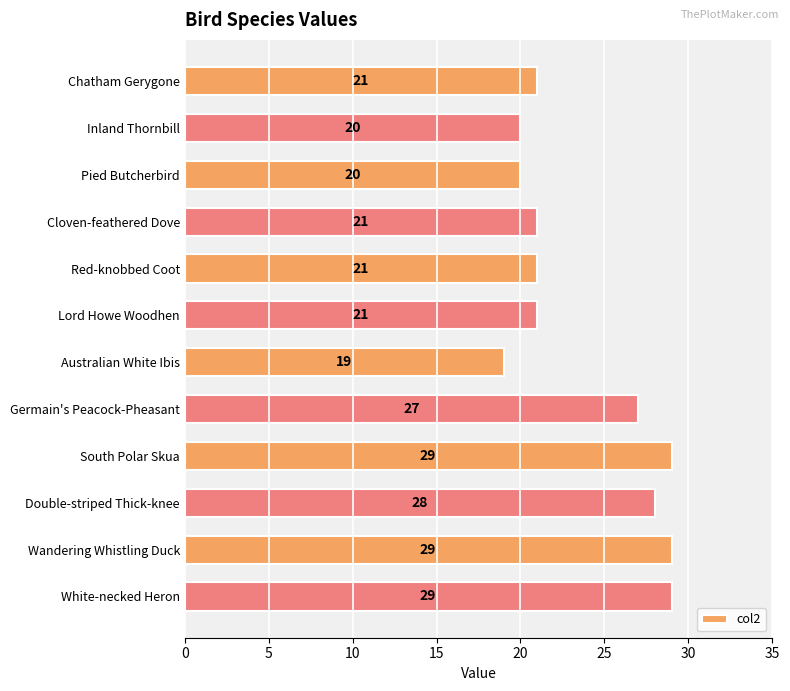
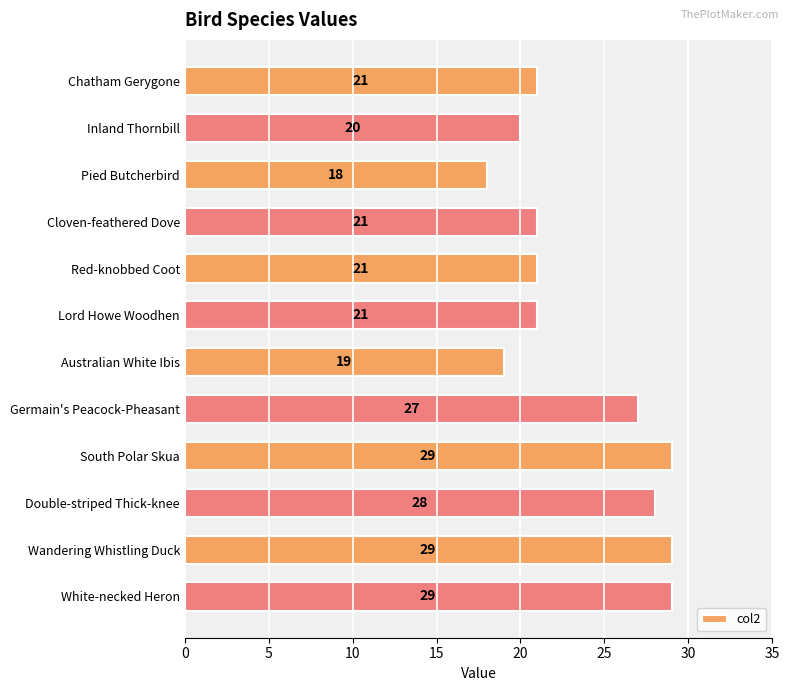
Pied Butcherbird: 20 -> 18
